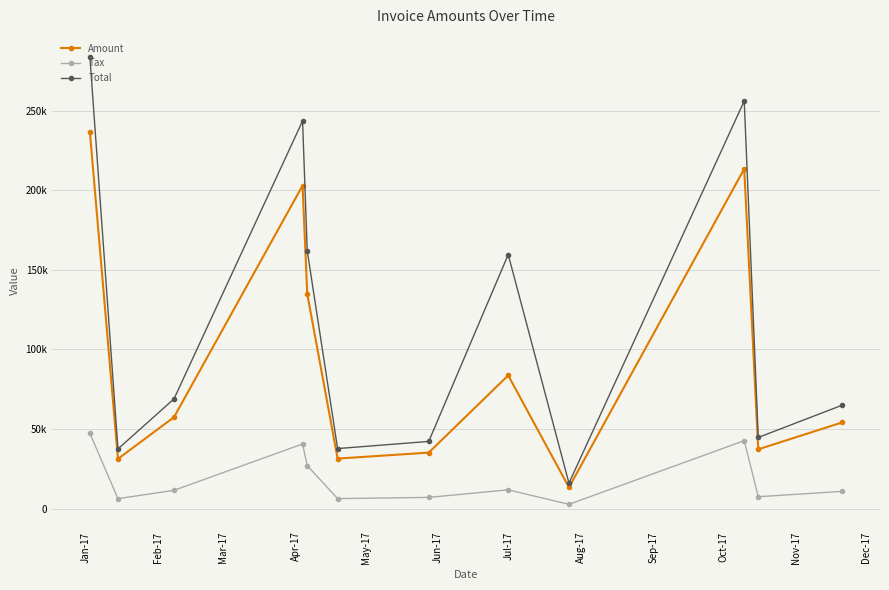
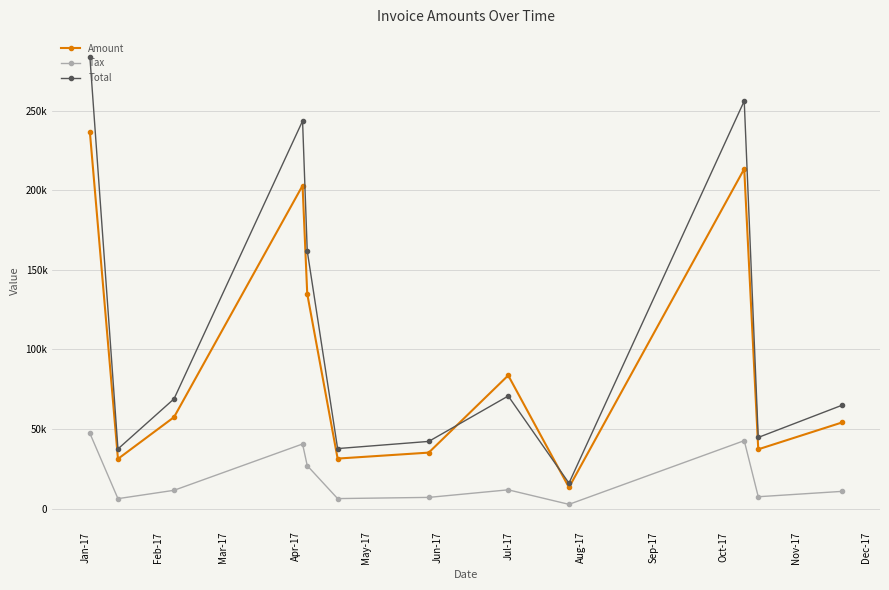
Total, Jul-17: 160000 -> 71000
